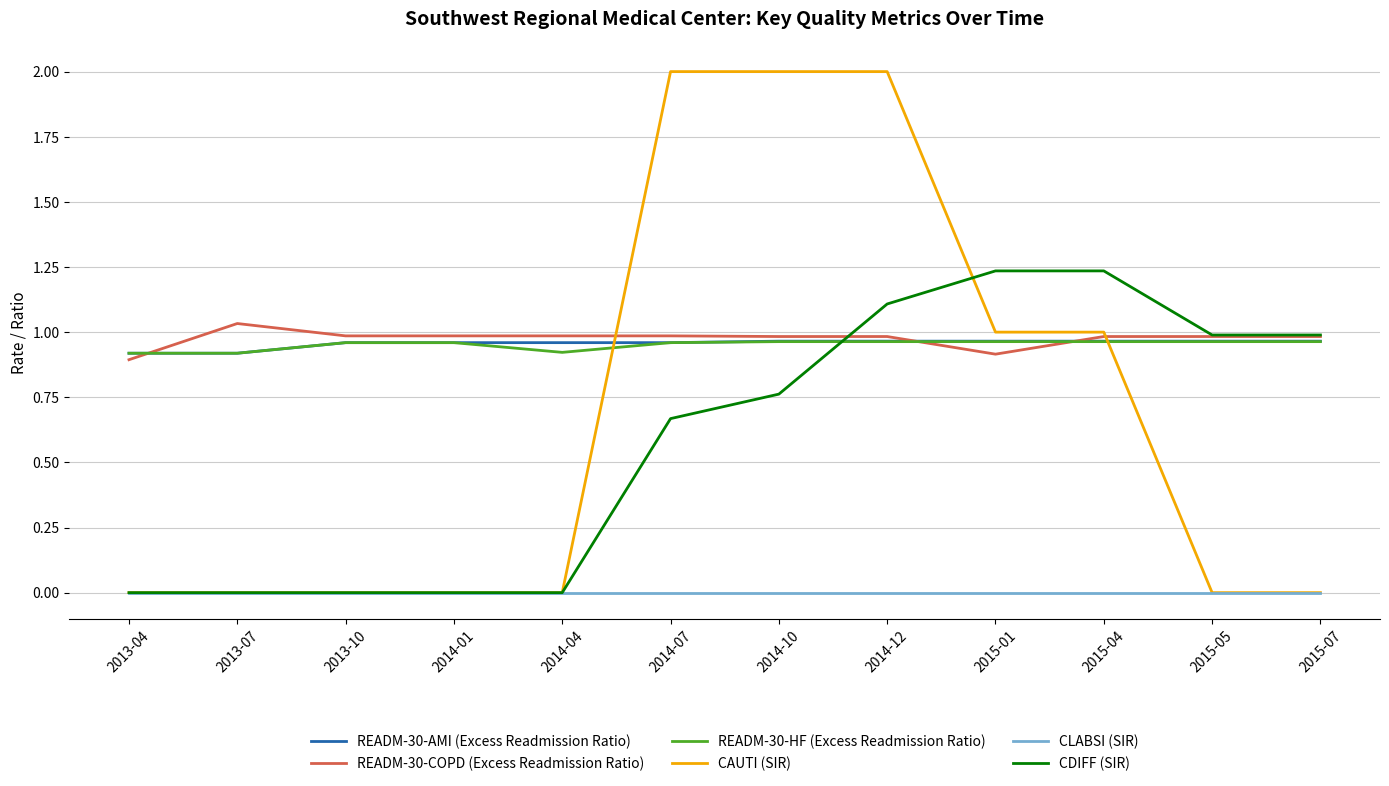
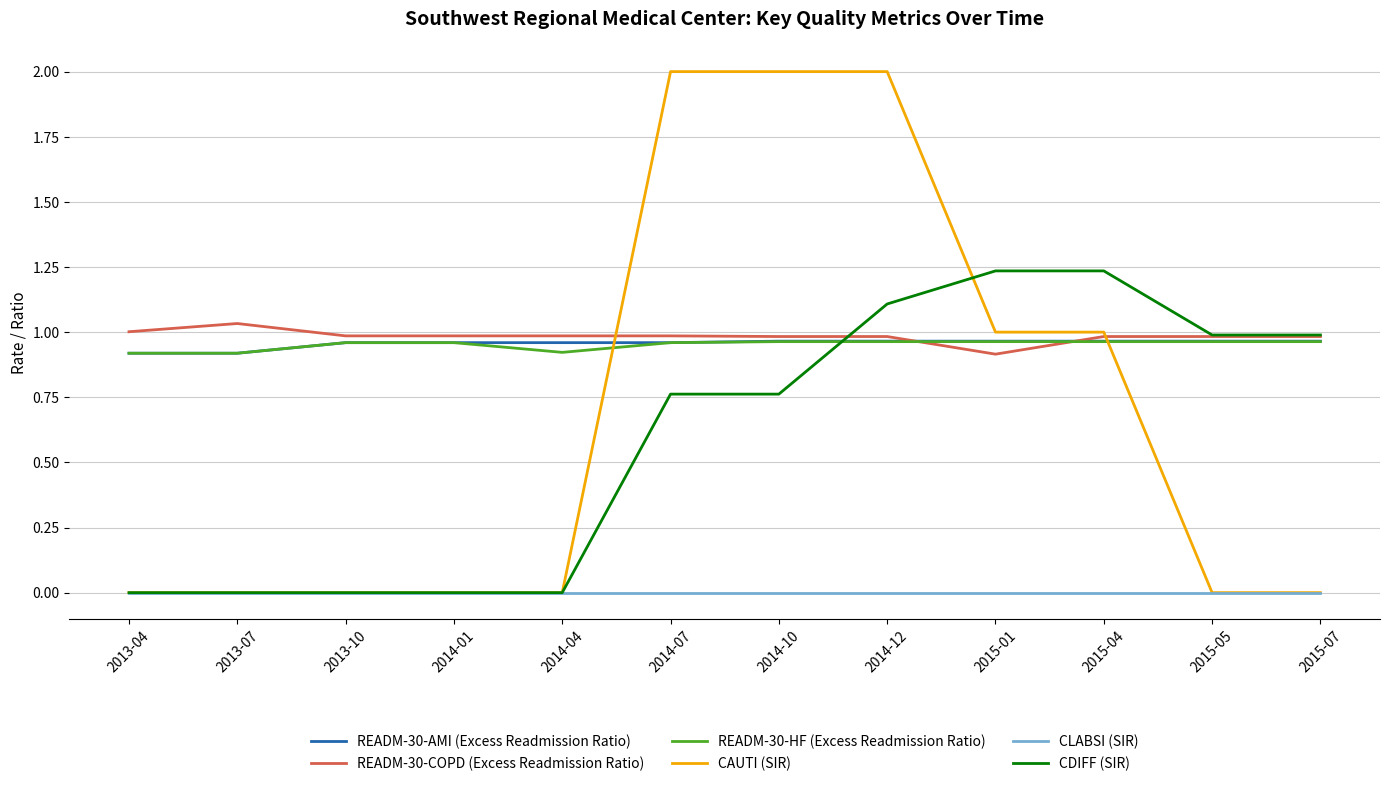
READM-30-COPD (Excess Readmission Ratio), 2013-04: 0.89 -> 1.00
CDIFF (SIR), 2014-07: 0.67 -> 0.76
